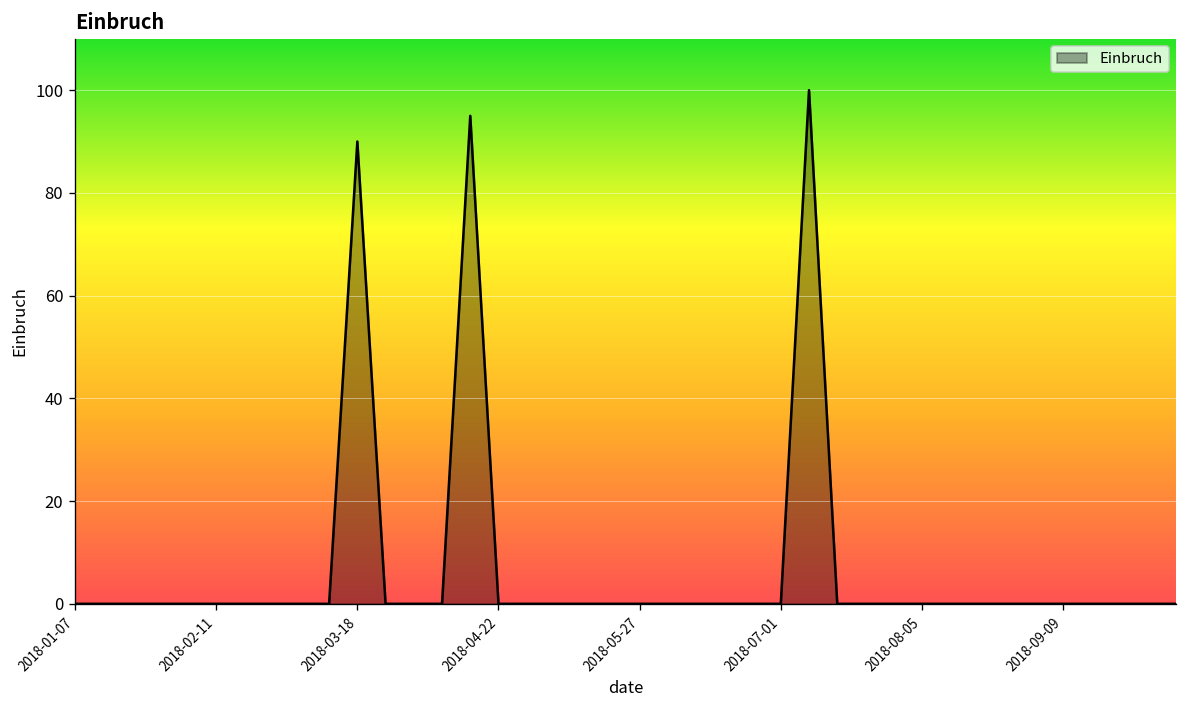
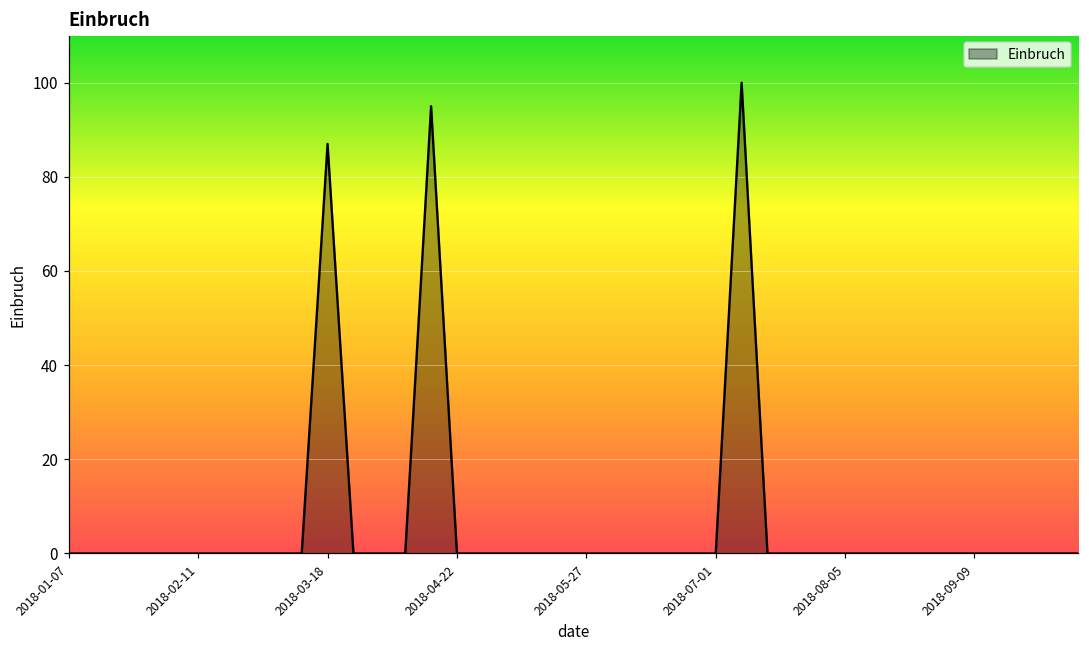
2018-03-18: 90 -> 87
